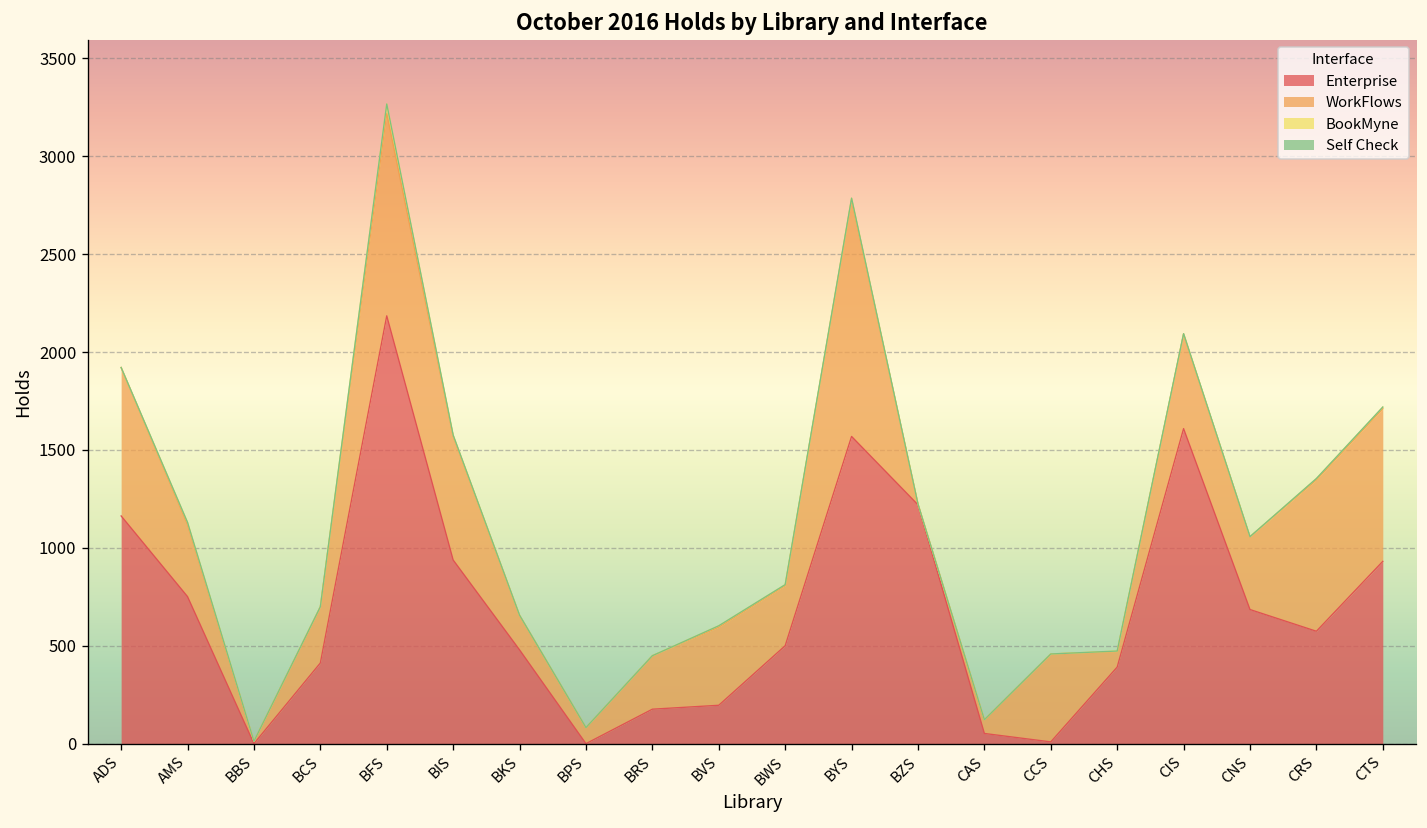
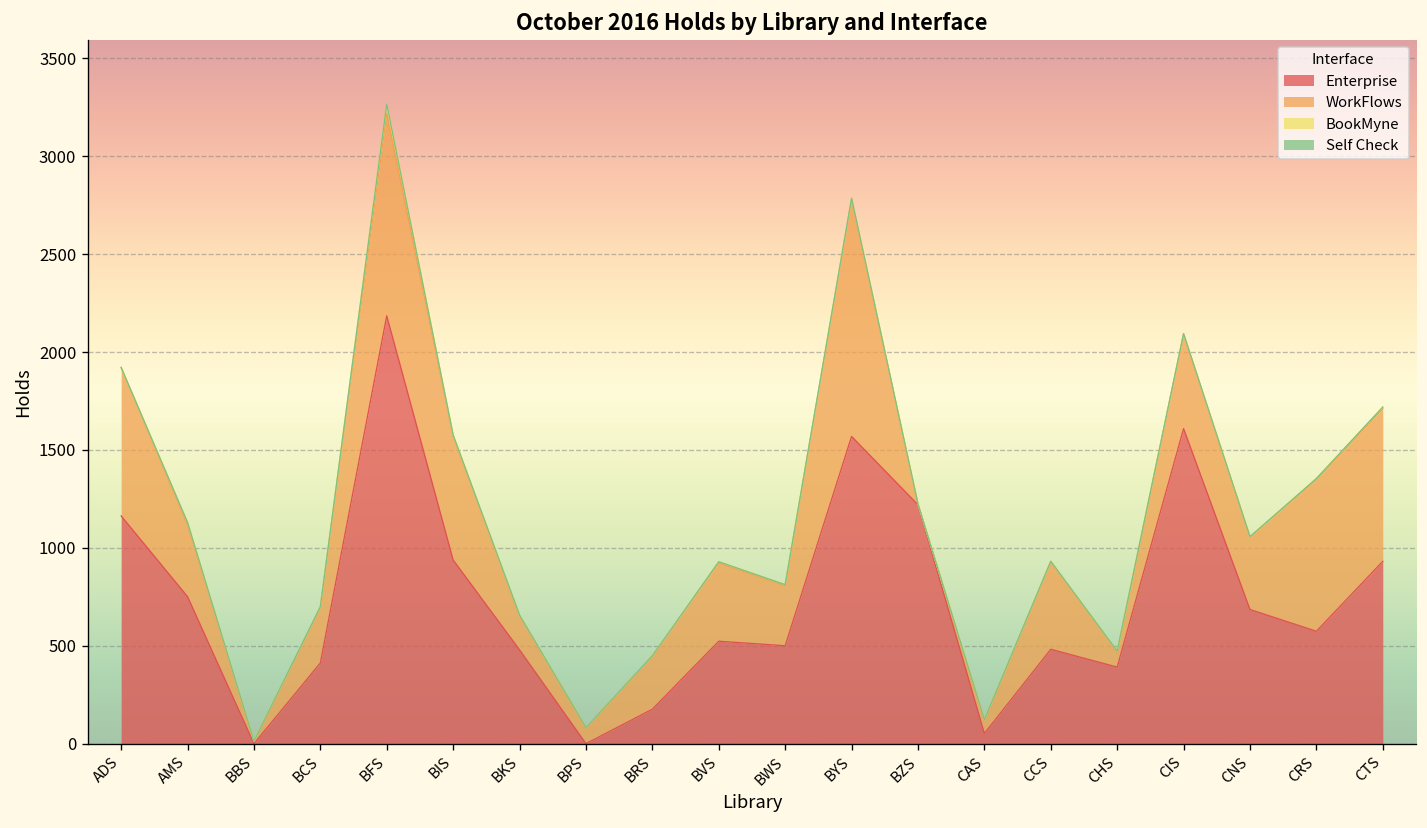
Enterprise, BVS: 200 -> 520
Enterprise, CCS: 10 -> 480
